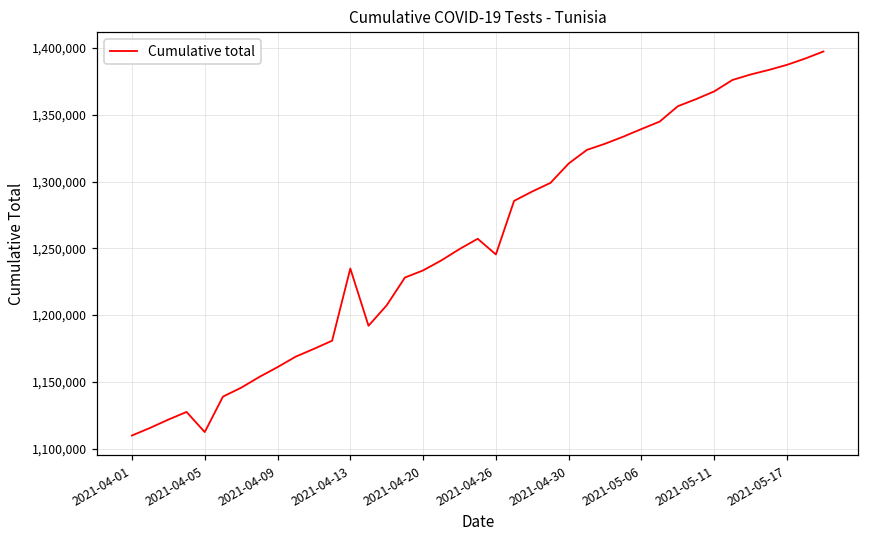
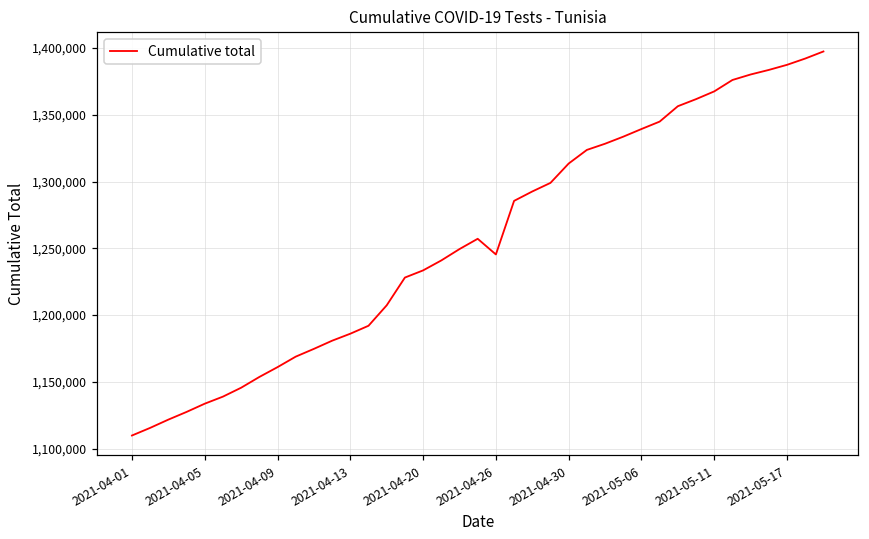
2021-04-05: 1,112,000 -> 1,134,000
2021-04-13: 1,235,000 -> 1,186,000
